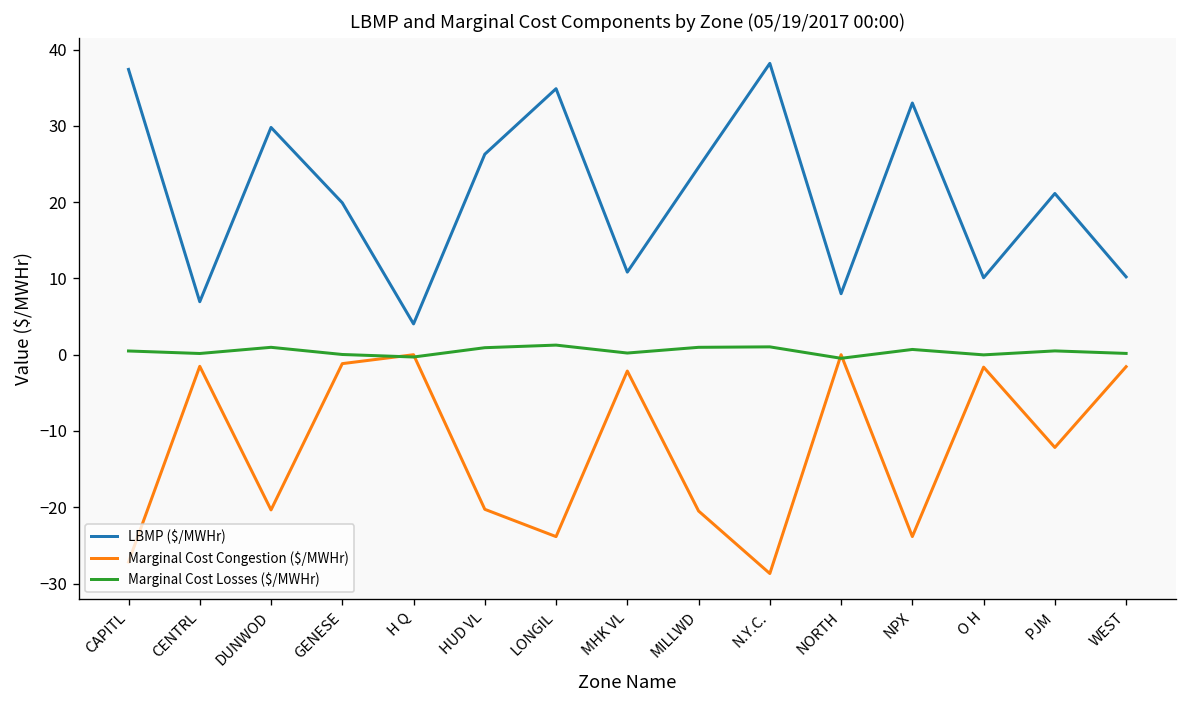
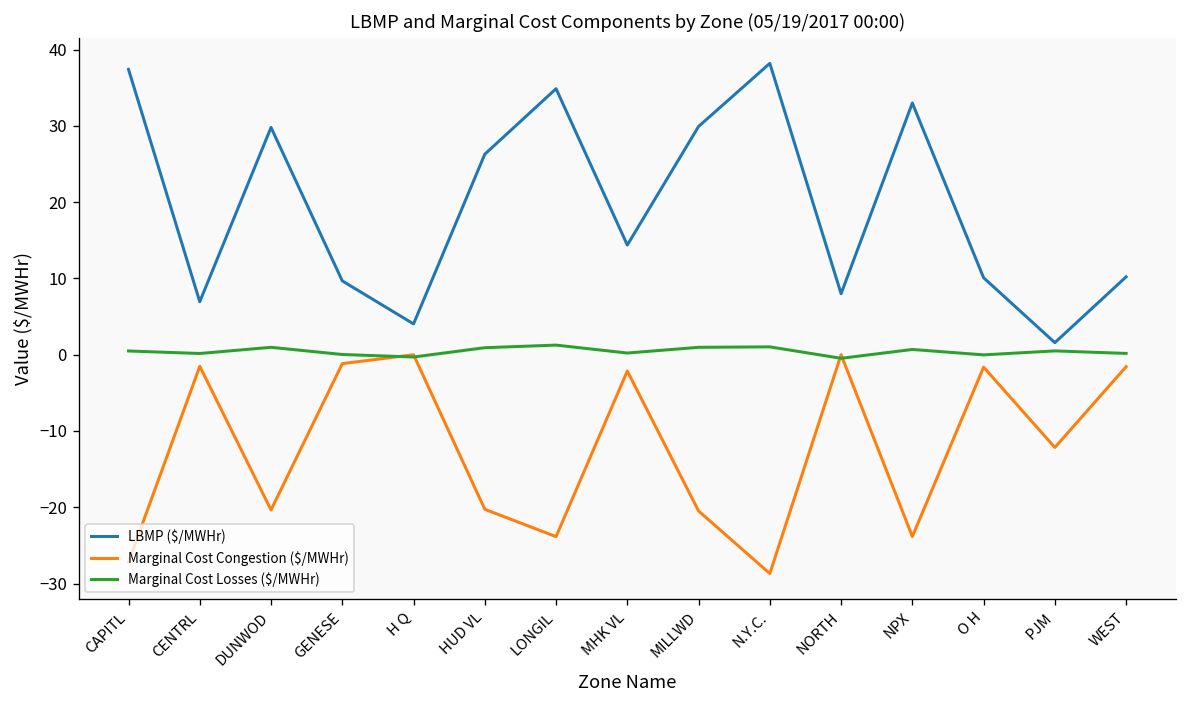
LBMP ($/MWHr), GENESE: 20 -> 10
LBMP ($/MWHr), MHK VL: 11 -> 14
LBMP ($/MWHr), MILLWD: 25 -> 30
LBMP ($/MWHr), PJM: 21 -> 2
